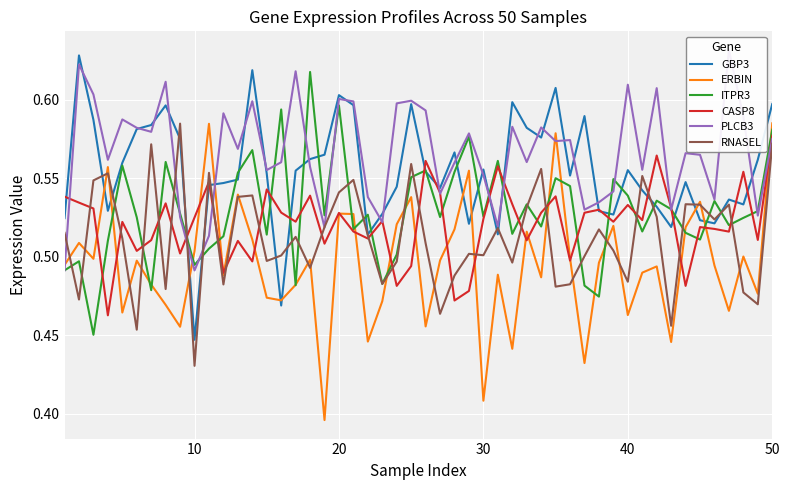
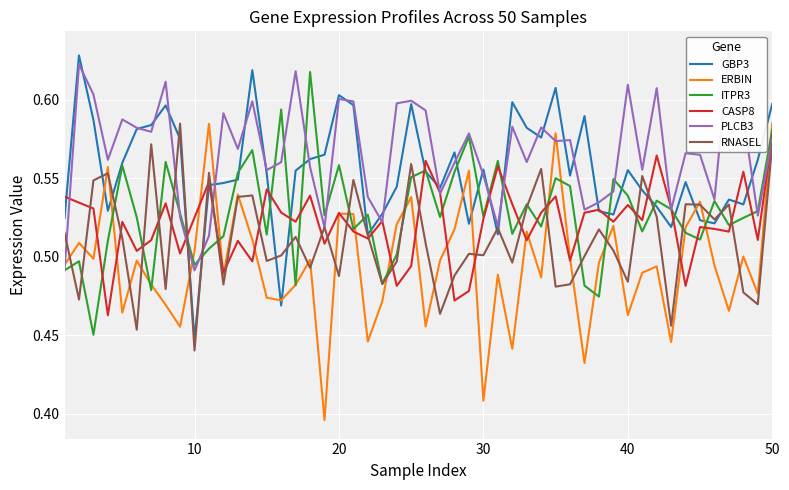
RNASEL, 10: 0.431 -> 0.440
ITPR3, 20: 0.596 -> 0.558
RNASEL, 20: 0.541 -> 0.488
